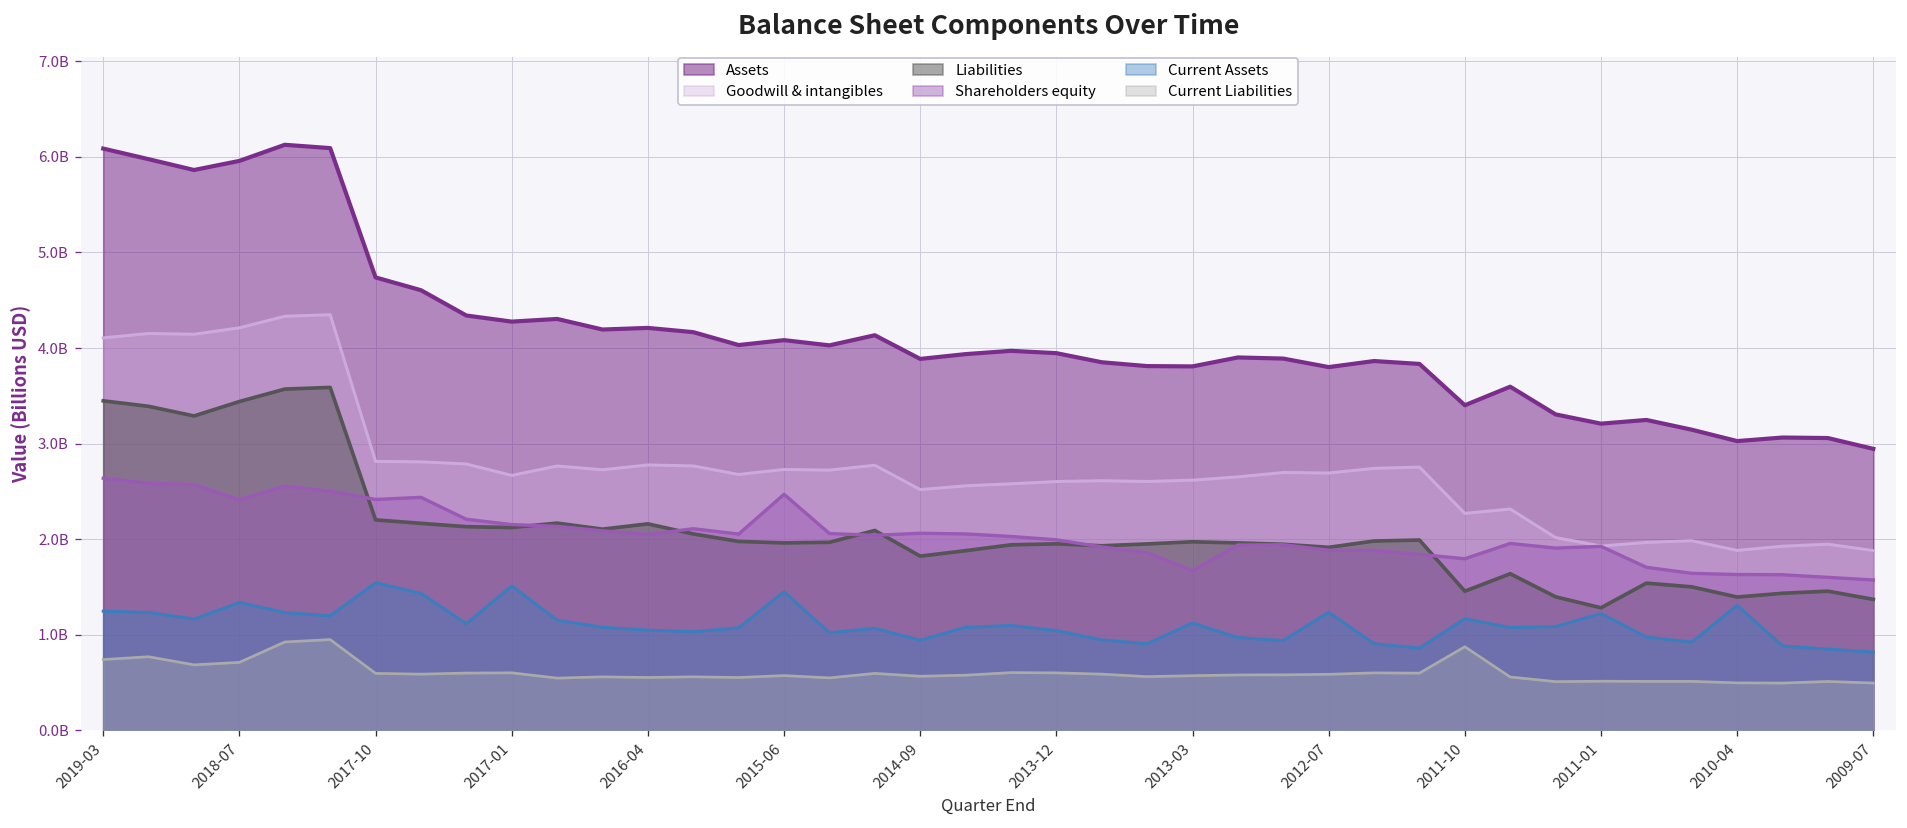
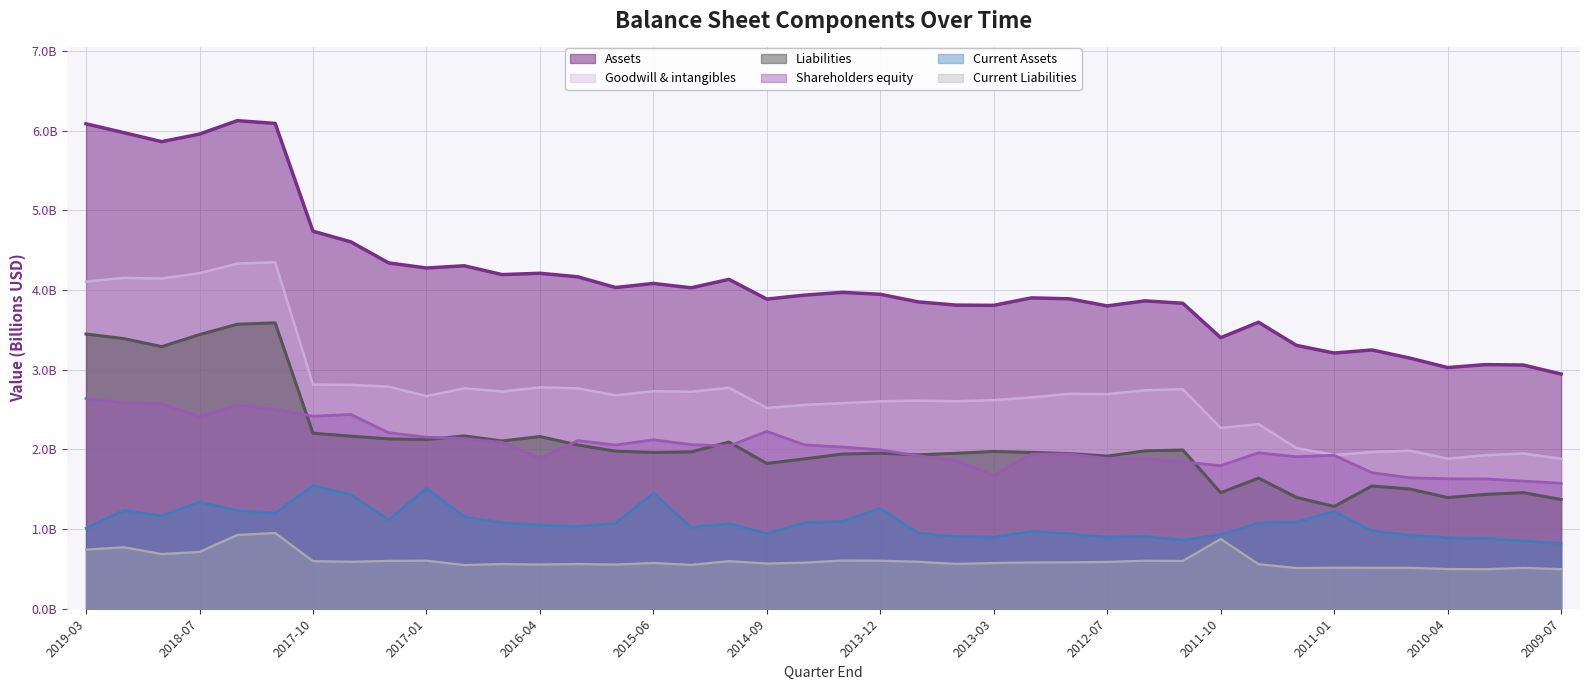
Current Assets, 2019-03: 1200000000 -> 1000000000
Shareholders equity, 2016-04: 2000000000 -> 1900000000
Shareholders equity, 2015-06: 2500000000 -> 2100000000
Shareholders equity, 2014-09: 2100000000 -> 2200000000
Current Assets, 2013-12: 1000000000 -> 1300000000
Current Assets, 2013-03: 1100000000 -> 900000000
Current Assets, 2012-07: 1200000000 -> 900000000
Current Assets, 2011-10: 1200000000 -> 900000000
Current Assets, 2010-04: 1300000000 -> 900000000
